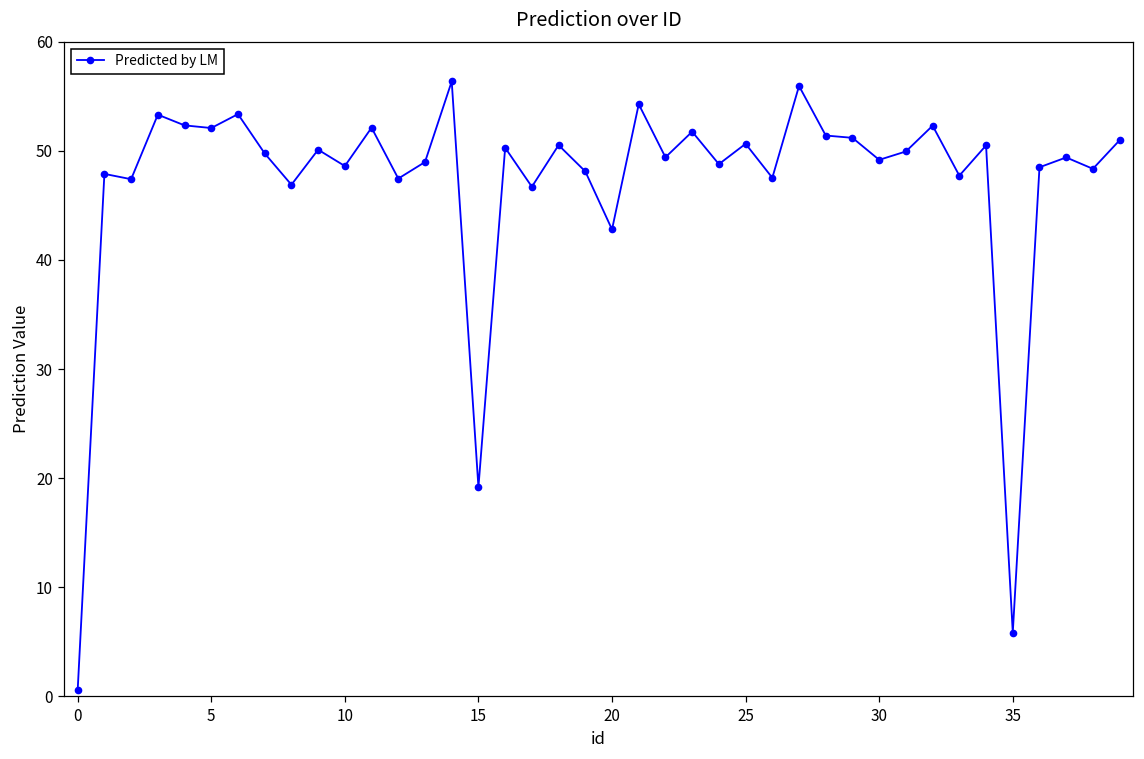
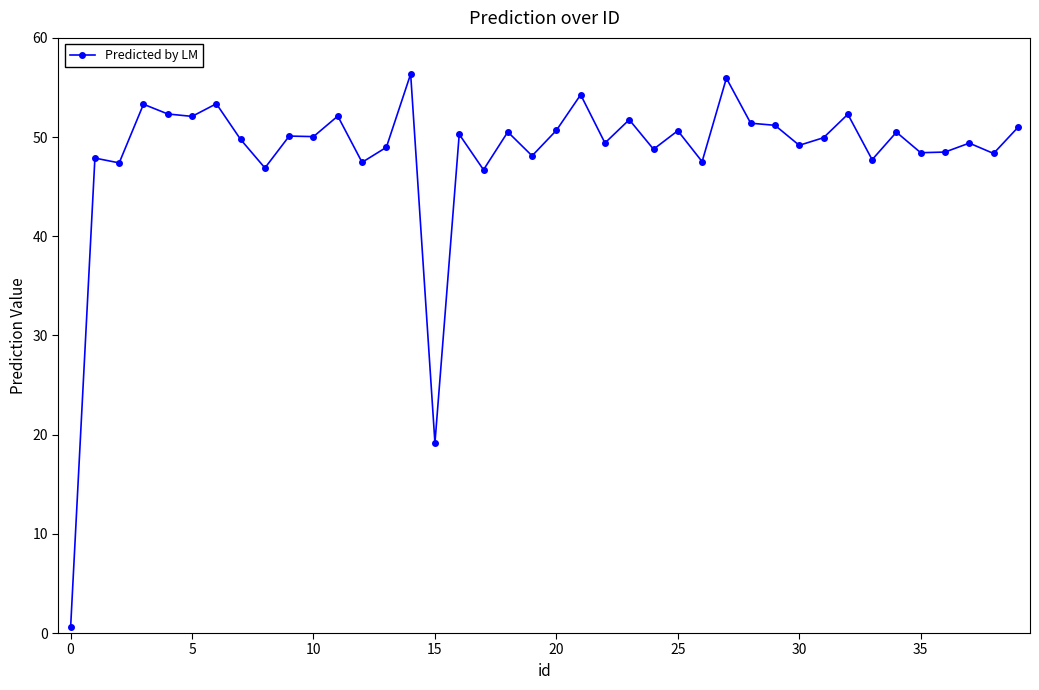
10: 49 -> 50
20: 43 -> 51
35: 6 -> 48
